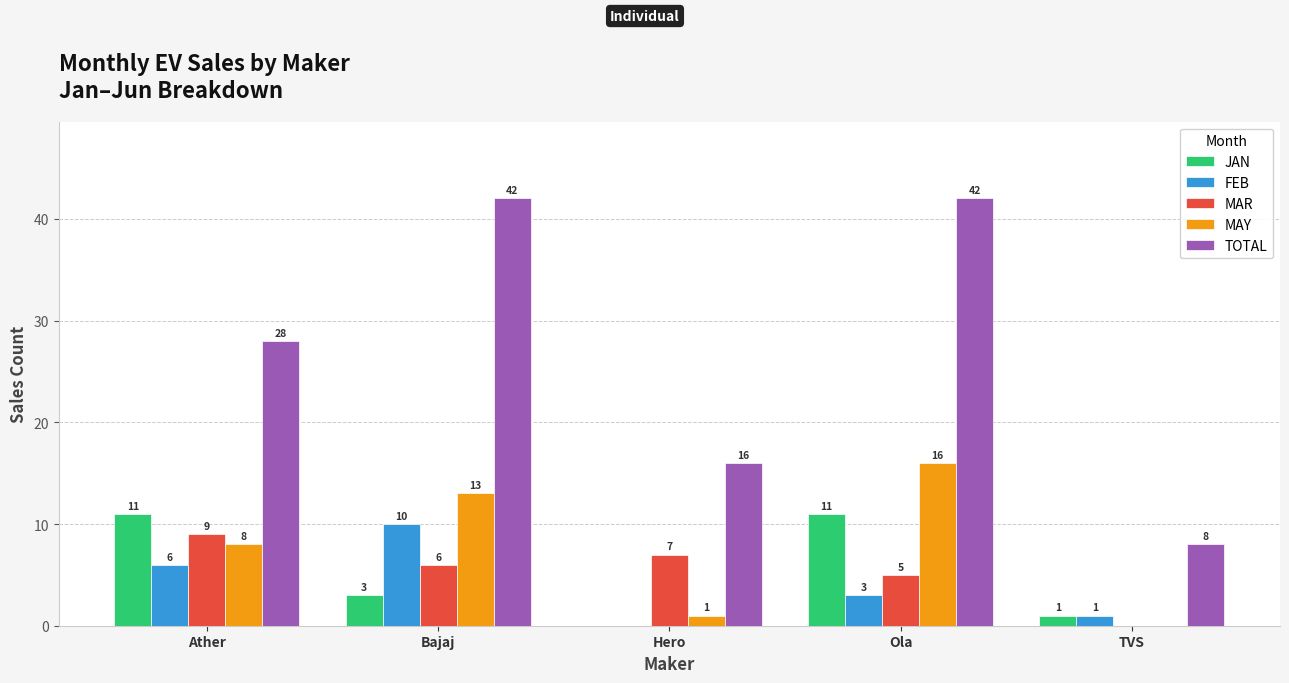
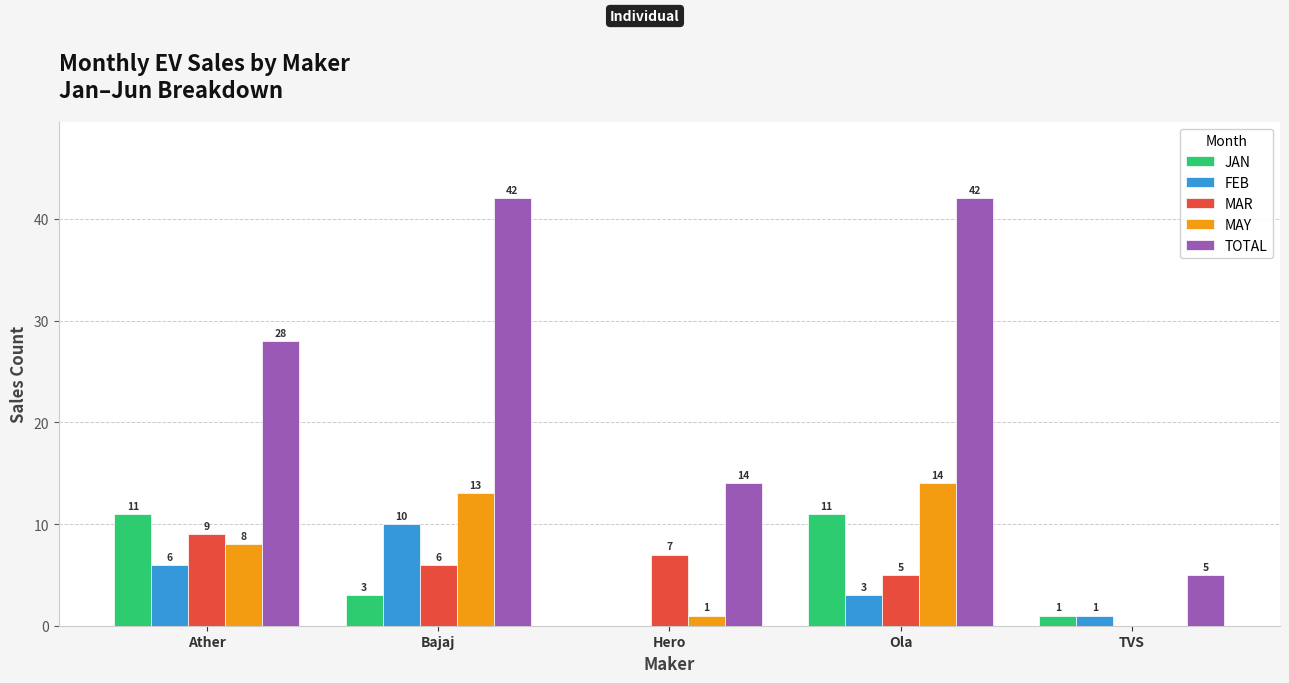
TOTAL, Hero: 16 -> 14
MAY, Ola: 16 -> 14
TOTAL, TVS: 8 -> 5
